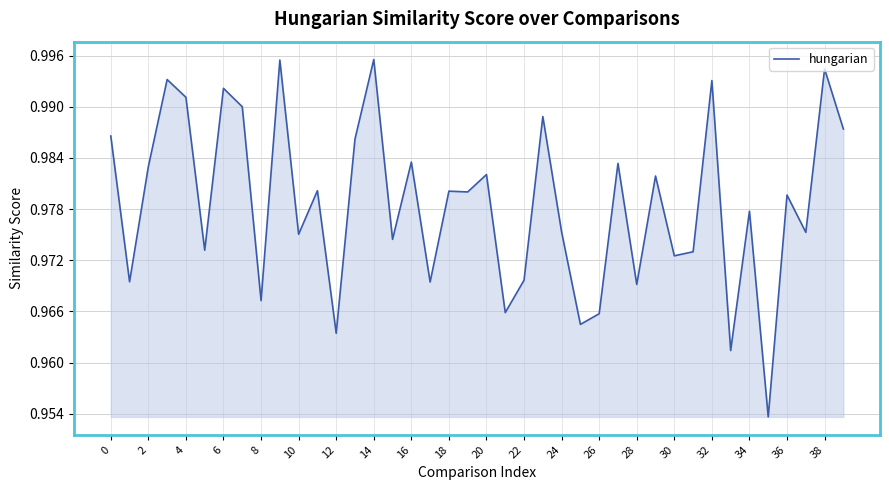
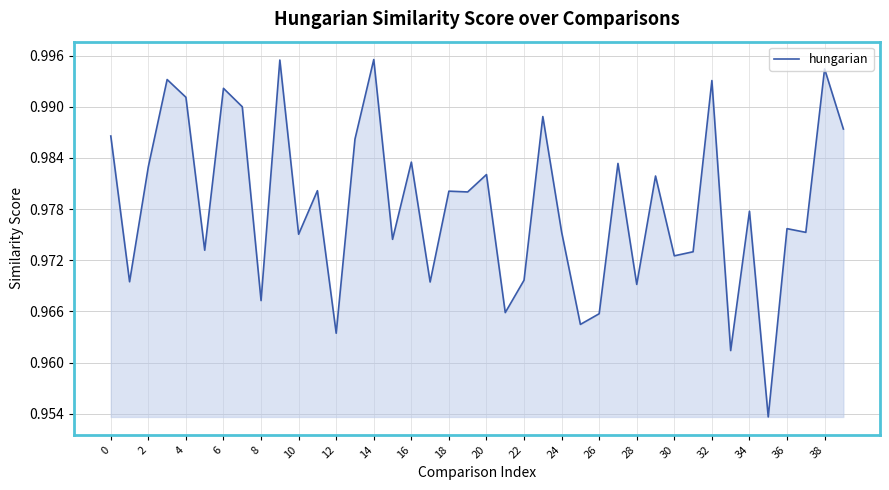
36: 0.980 -> 0.976
